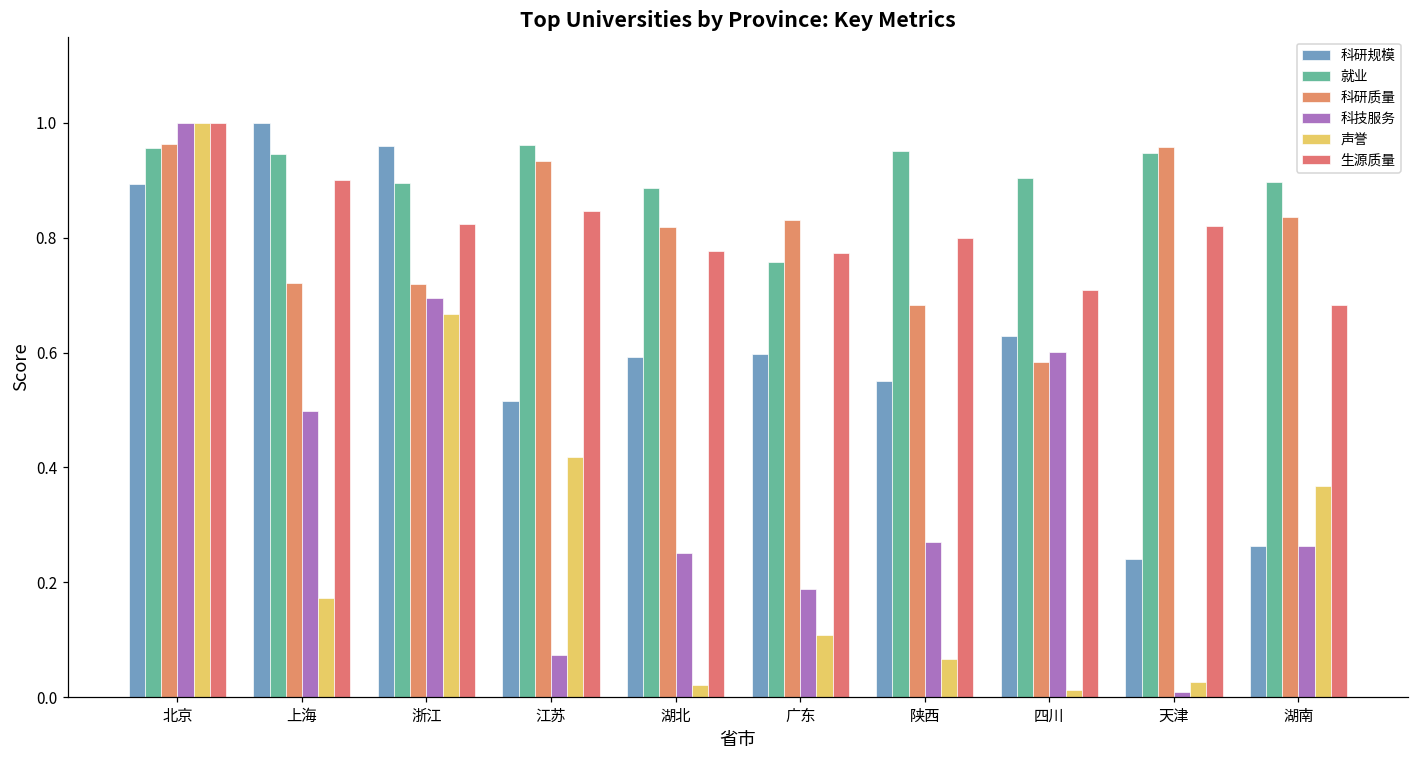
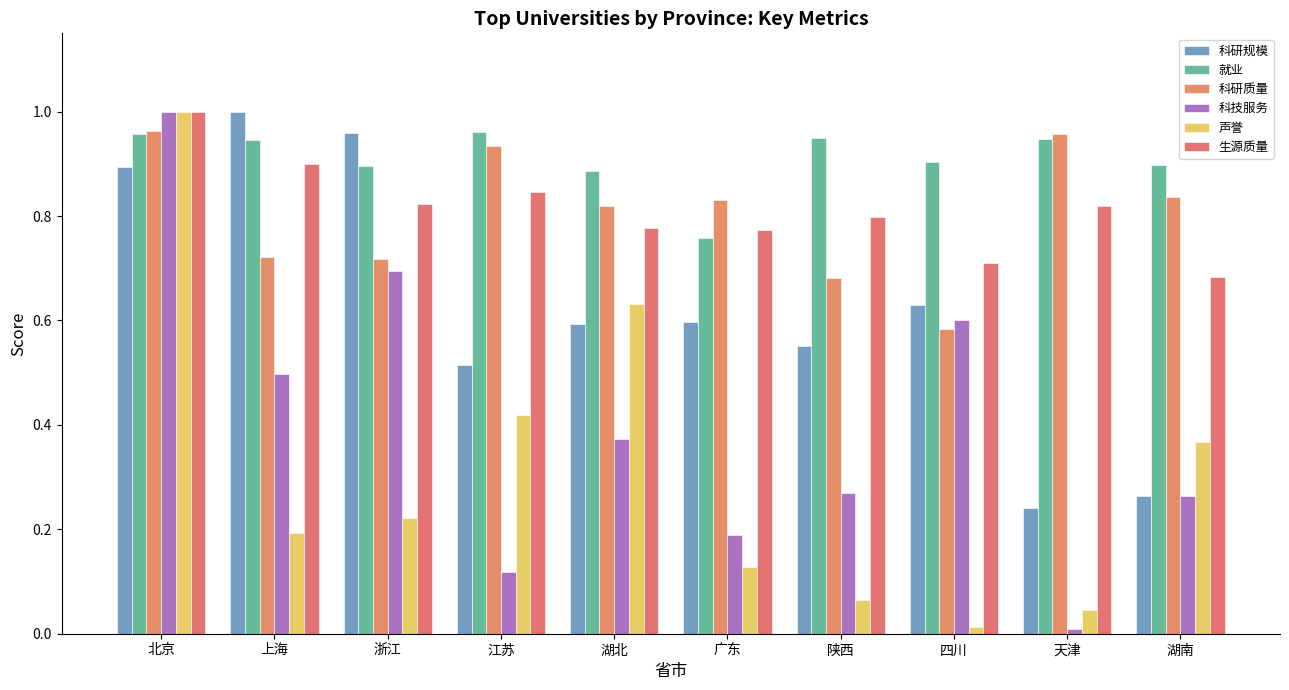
声誉, 上海: 0.17 -> 0.19
声誉, 浙江: 0.67 -> 0.22
科技服务, 江苏: 0.07 -> 0.12
科技服务, 湖北: 0.25 -> 0.37
声誉, 湖北: 0.02 -> 0.63
声誉, 广东: 0.11 -> 0.13
声誉, 天津: 0.03 -> 0.05
